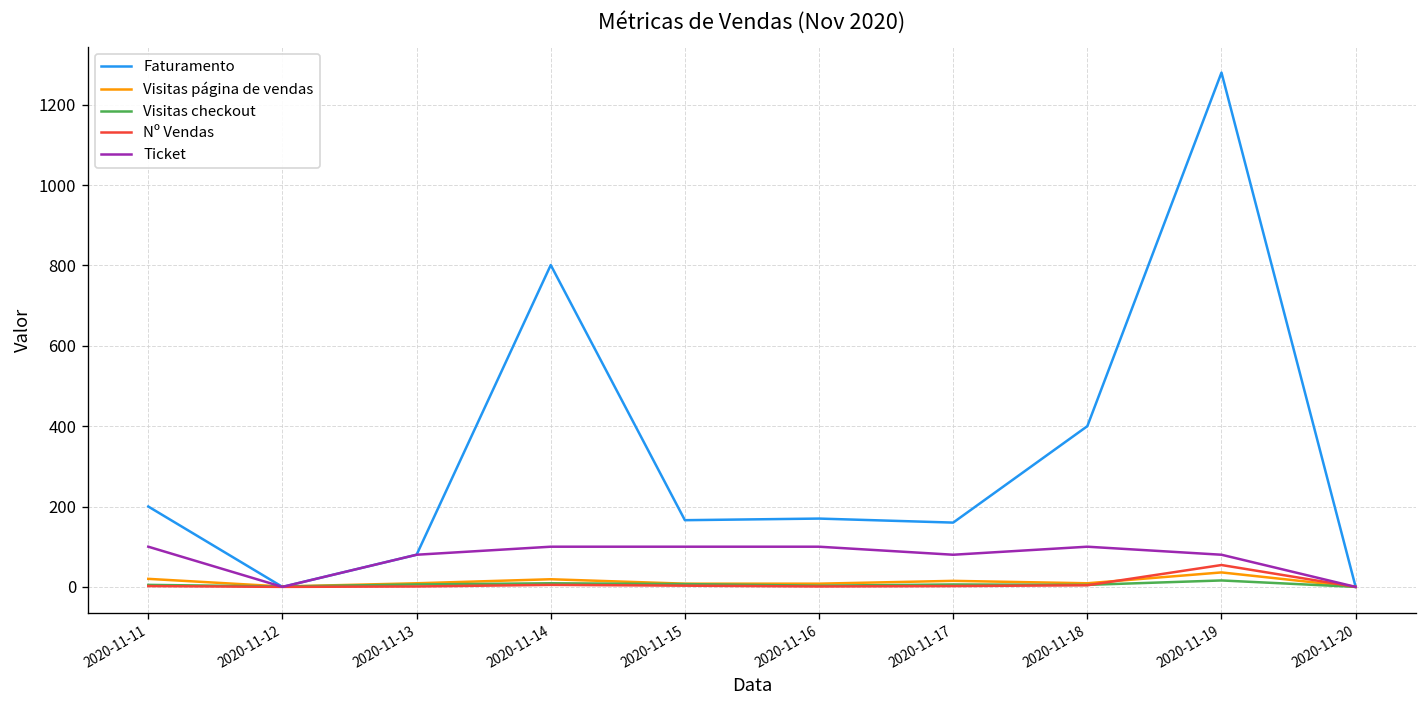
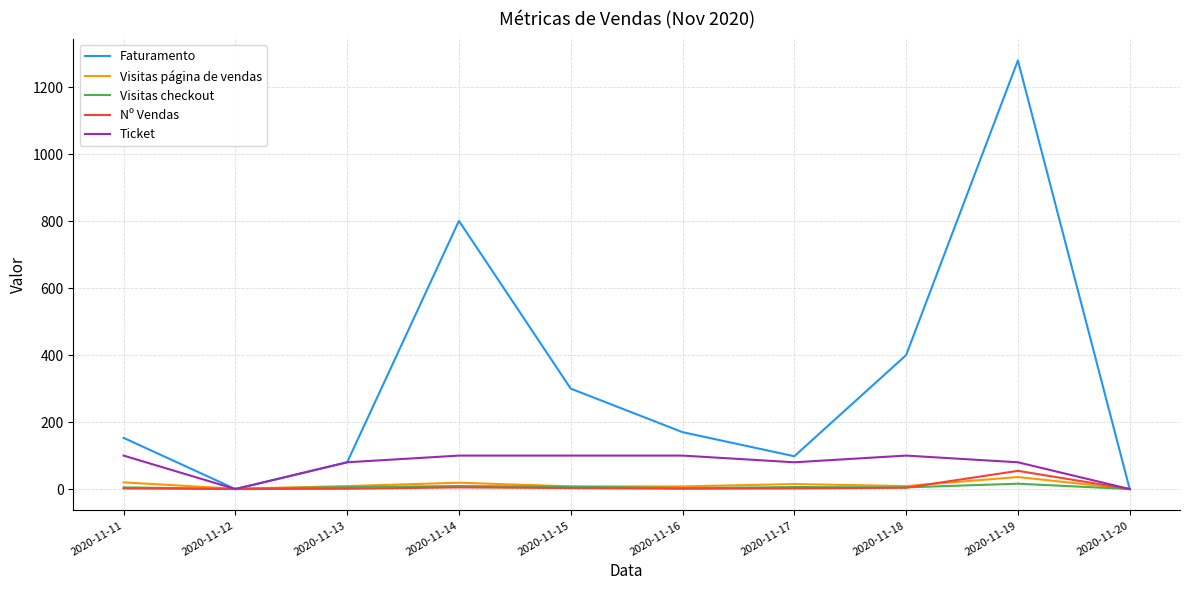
Faturamento, 2020-11-11: 200 -> 150
Faturamento, 2020-11-15: 170 -> 300
Faturamento, 2020-11-17: 160 -> 100
